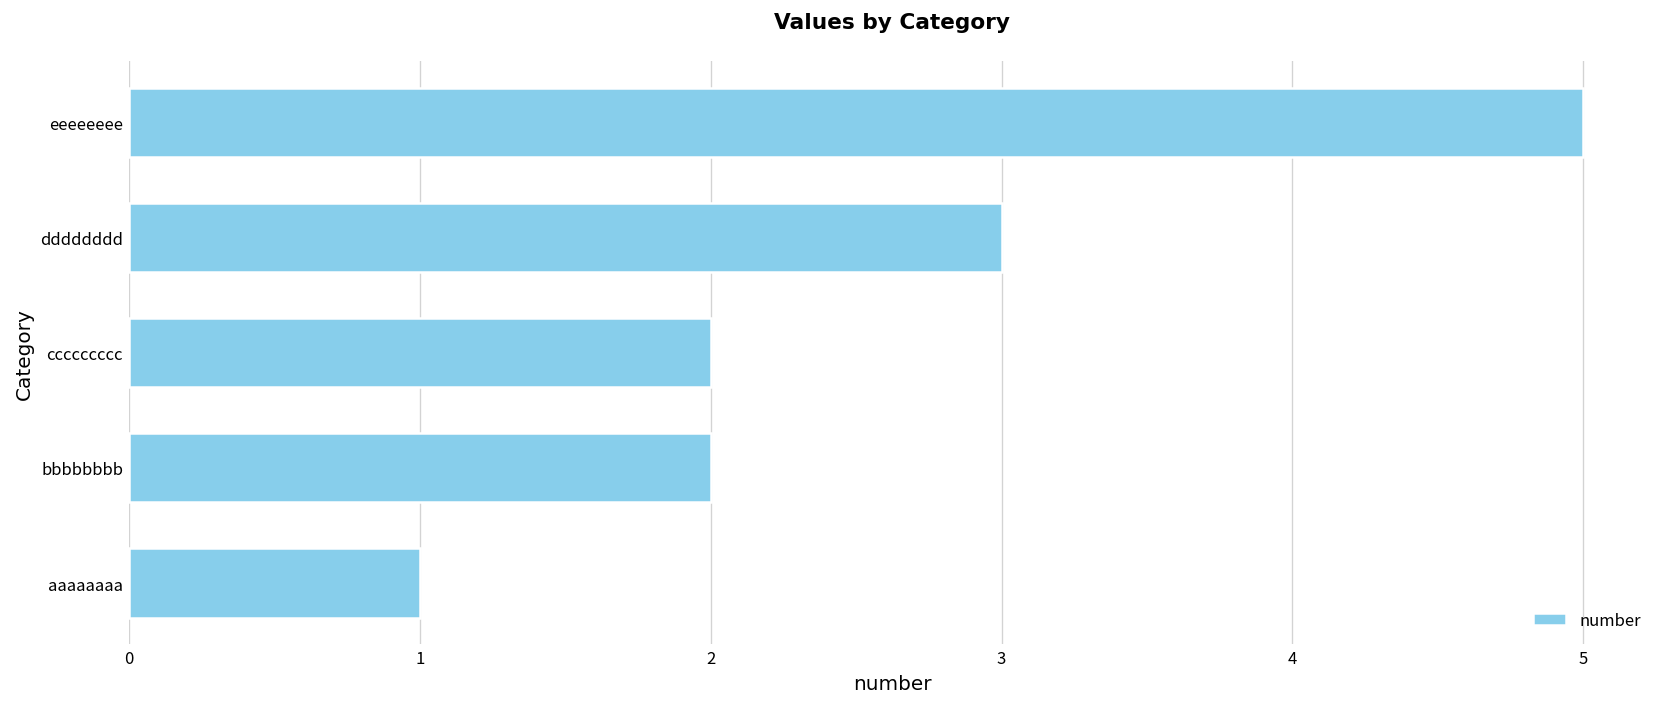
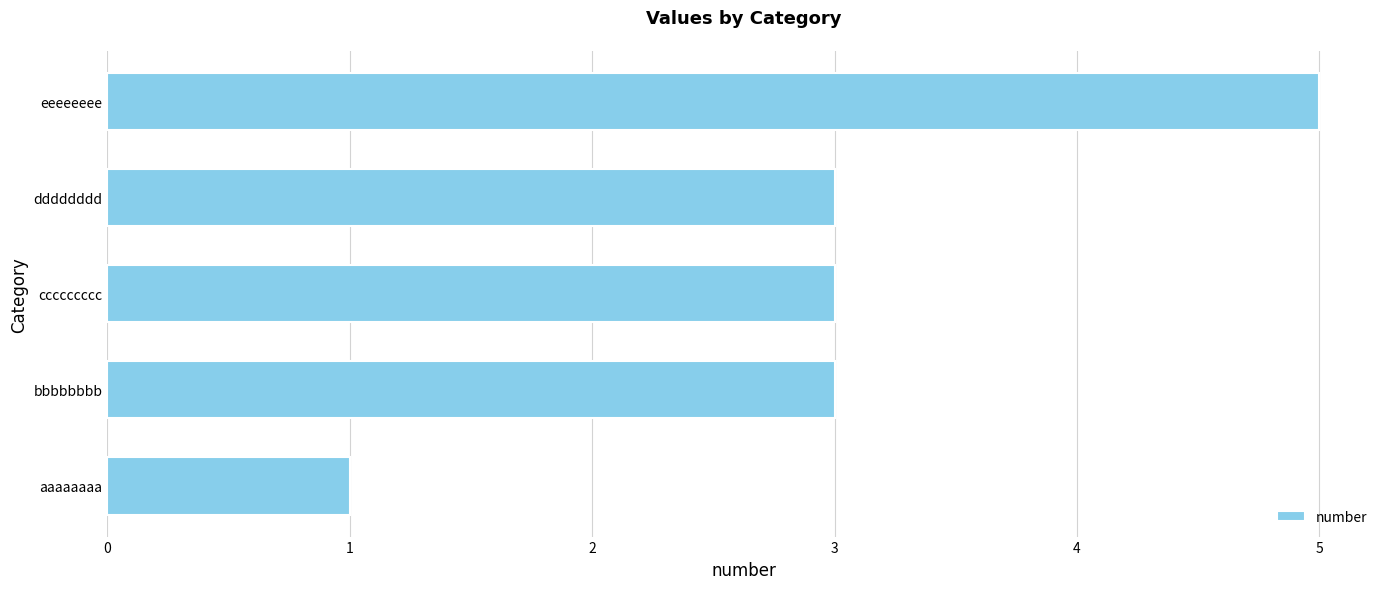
ccccccccc: 2 -> 3
bbbbbbbb: 2 -> 3
